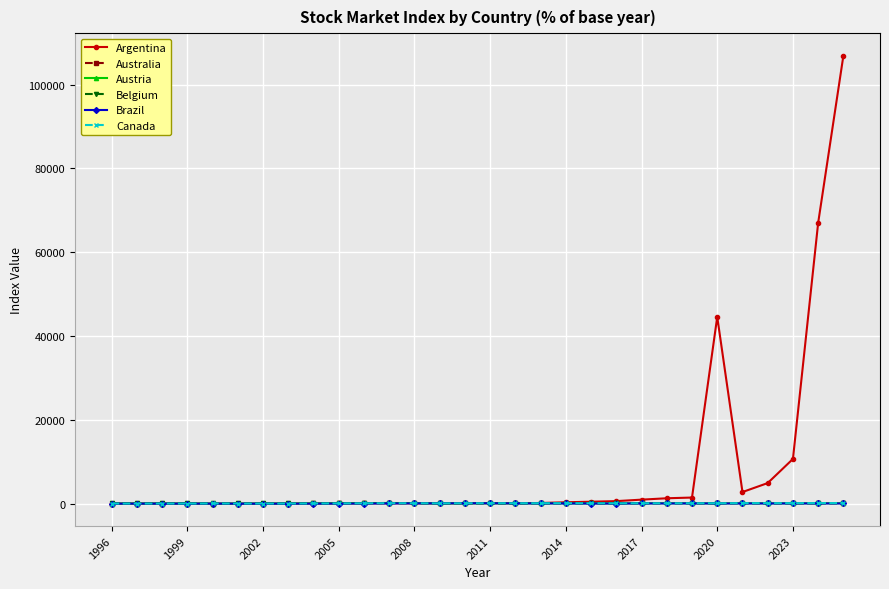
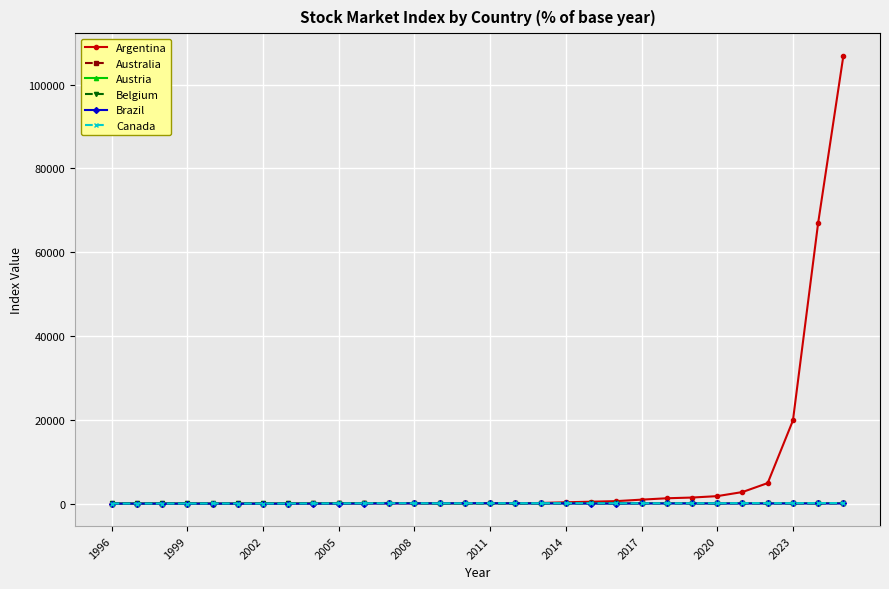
Argentina, 2020: 45000 -> 2000
Argentina, 2023: 11000 -> 20000
